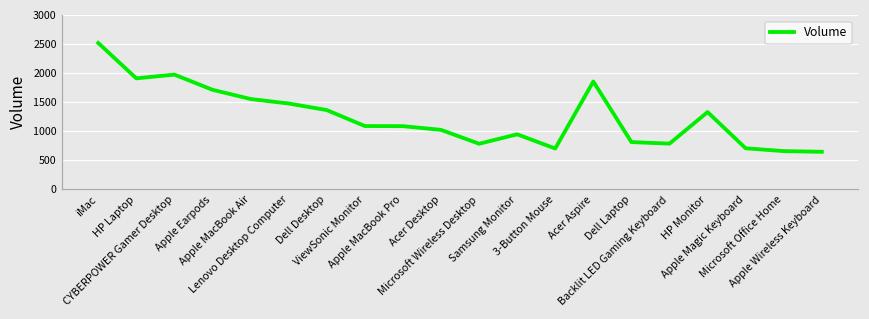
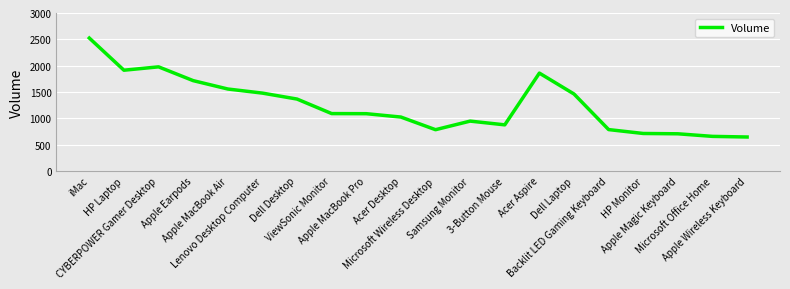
3-Button Mouse: 700 -> 900
Dell Laptop: 800 -> 1500
HP Monitor: 1300 -> 700
